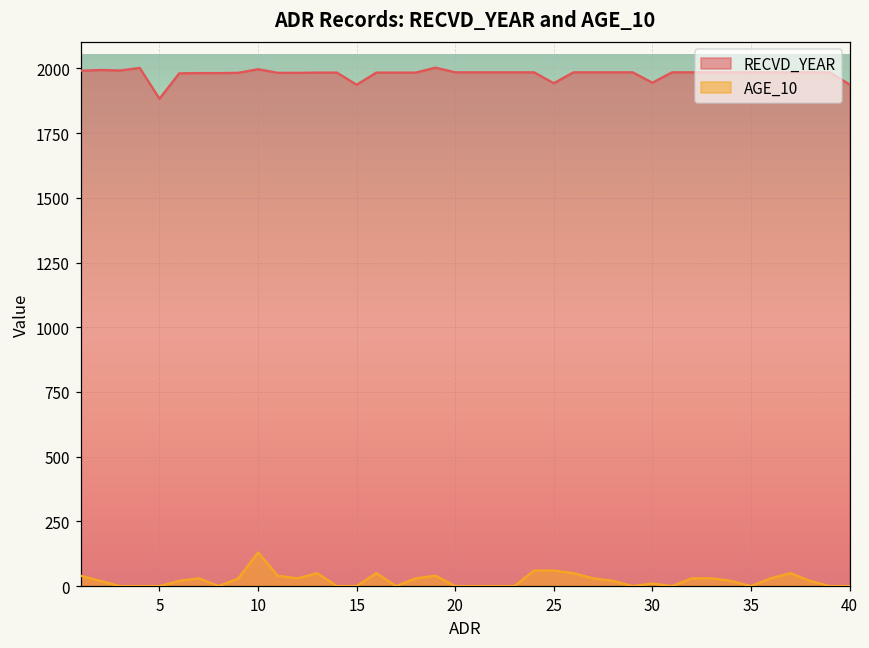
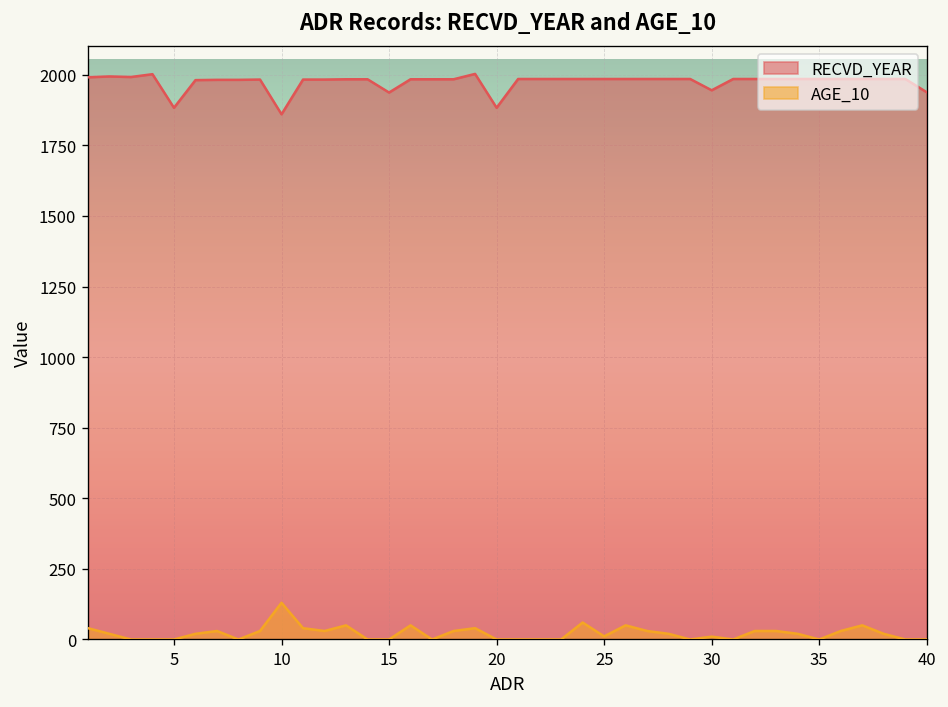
RECVD_YEAR, 10: 2000 -> 1860
RECVD_YEAR, 20: 1990 -> 1880
RECVD_YEAR, 25: 1940 -> 1990
AGE_10, 25: 60 -> 10
